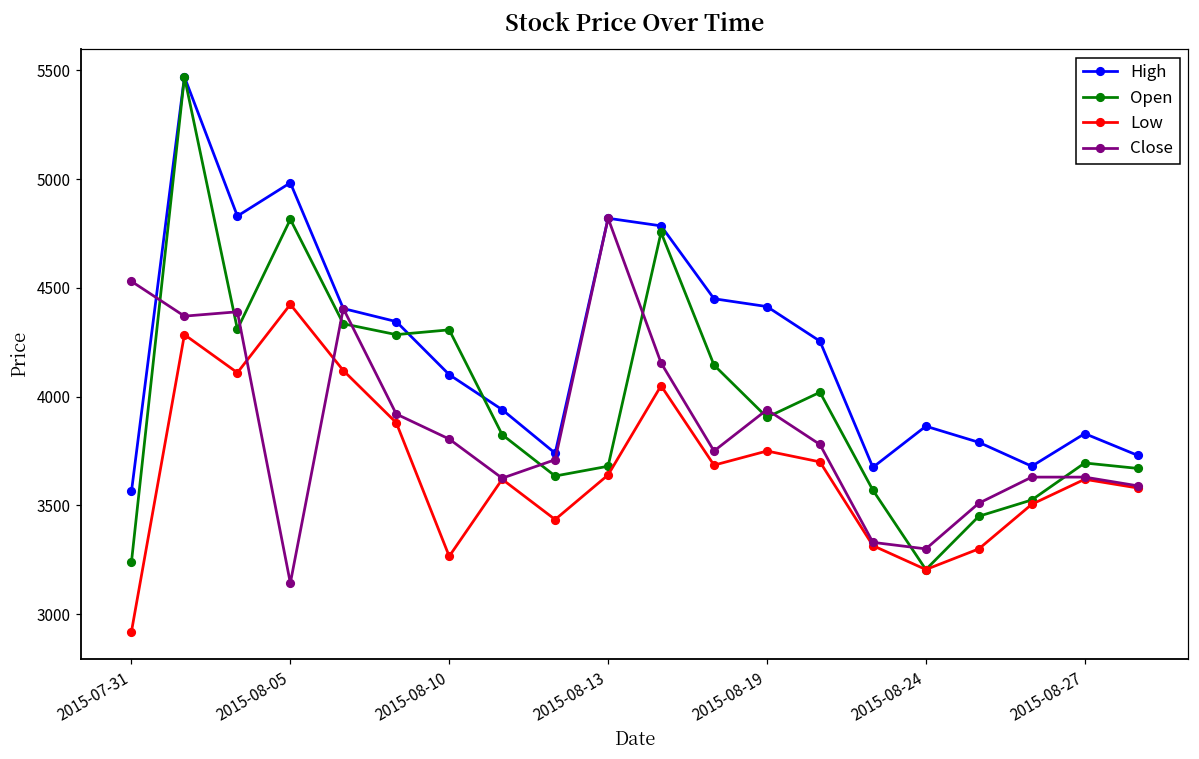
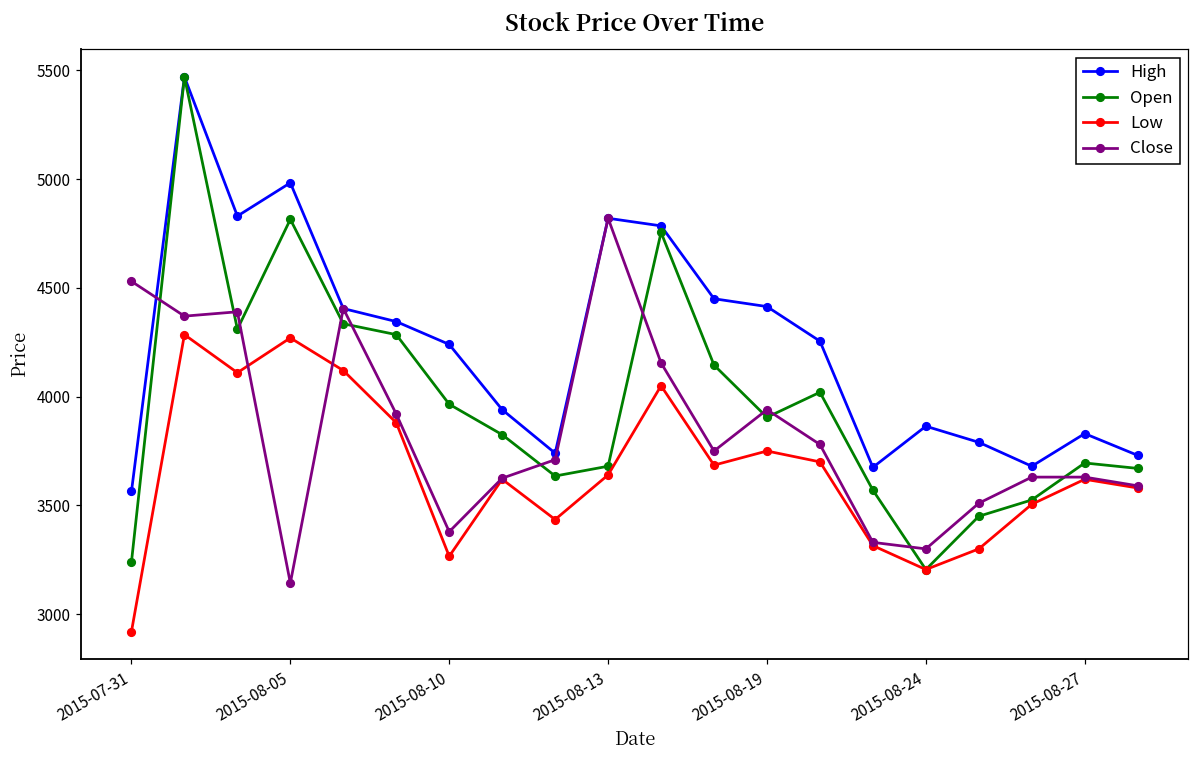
Low, 2015-08-05: 4420 -> 4270
High, 2015-08-10: 4100 -> 4240
Open, 2015-08-10: 4310 -> 3970
Close, 2015-08-10: 3810 -> 3380
